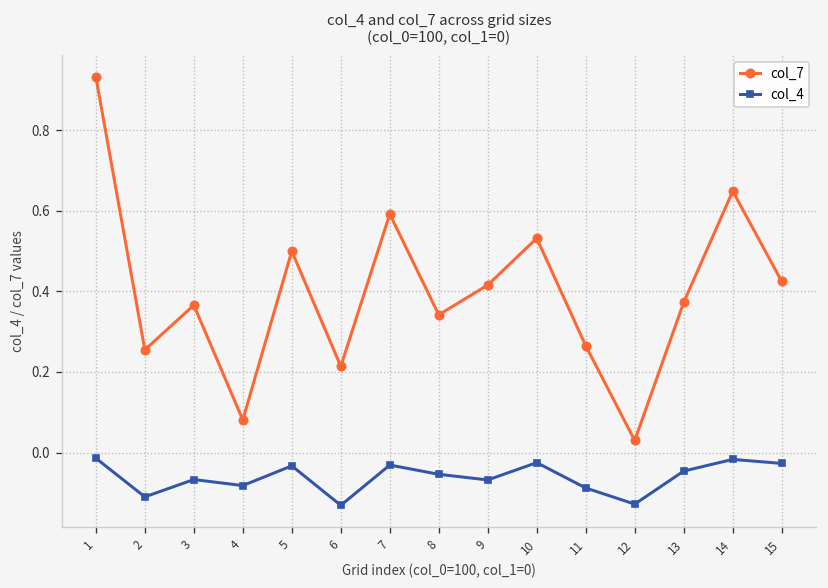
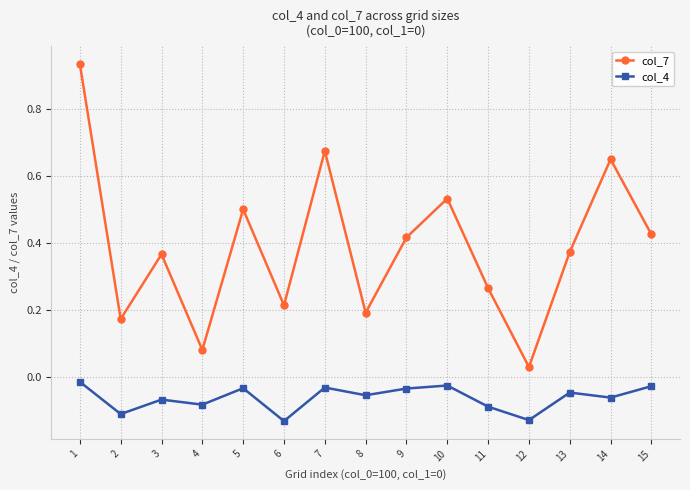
col_7, 2: 0.26 -> 0.17
col_7, 7: 0.59 -> 0.67
col_7, 8: 0.34 -> 0.19
col_4, 9: -0.07 -> -0.03
col_4, 14: -0.02 -> -0.06
